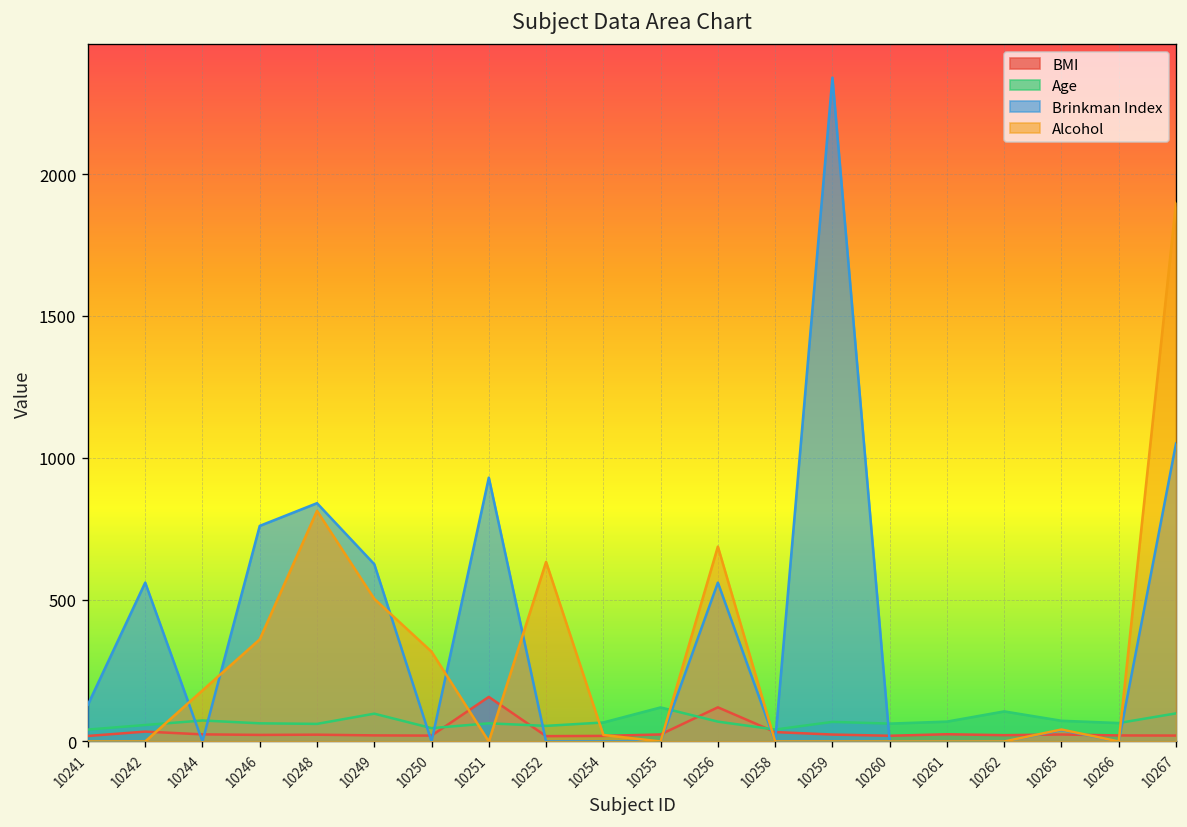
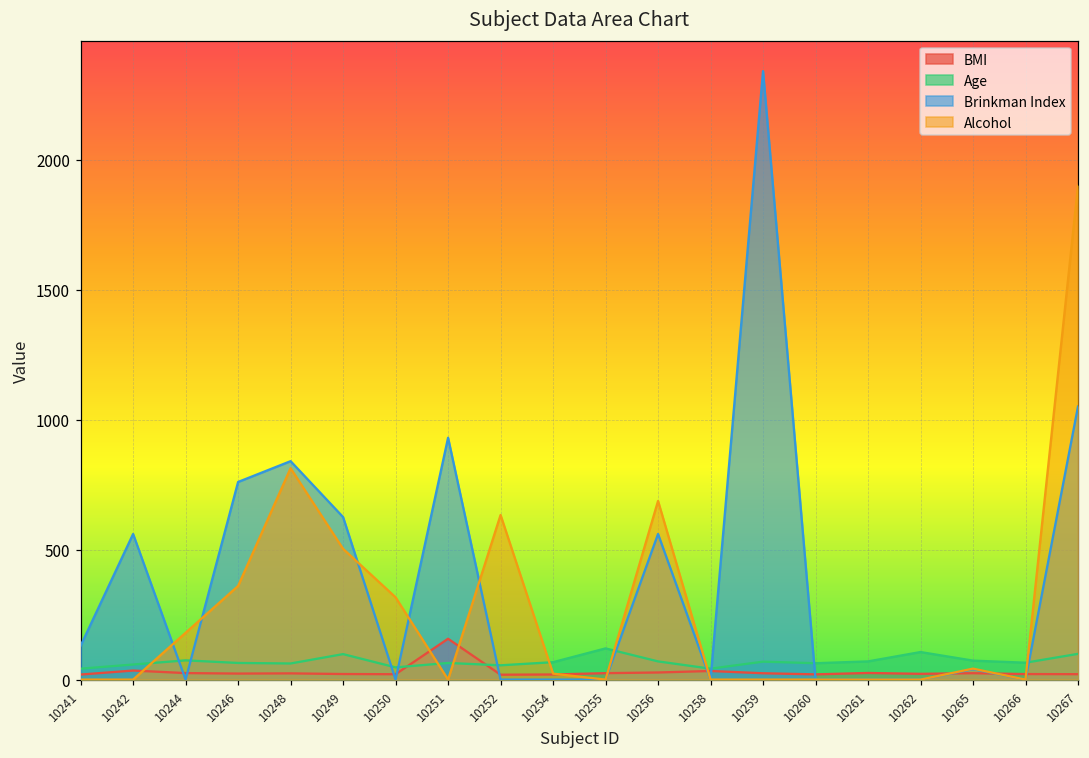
BMI, 10256: 120 -> 30
